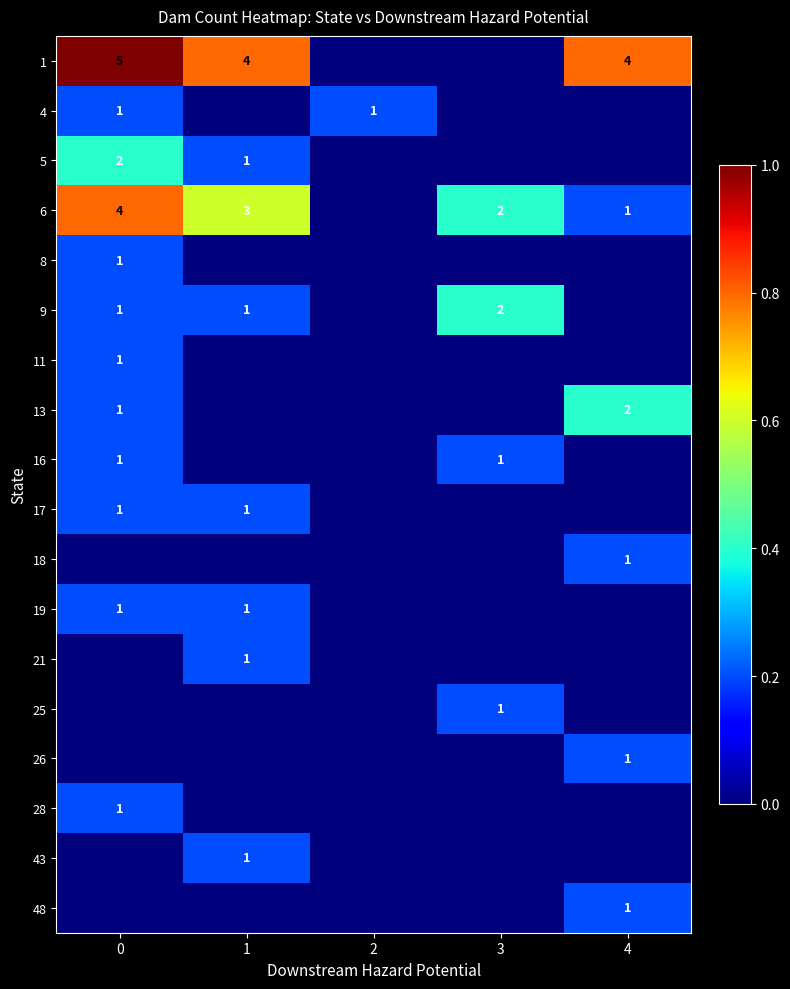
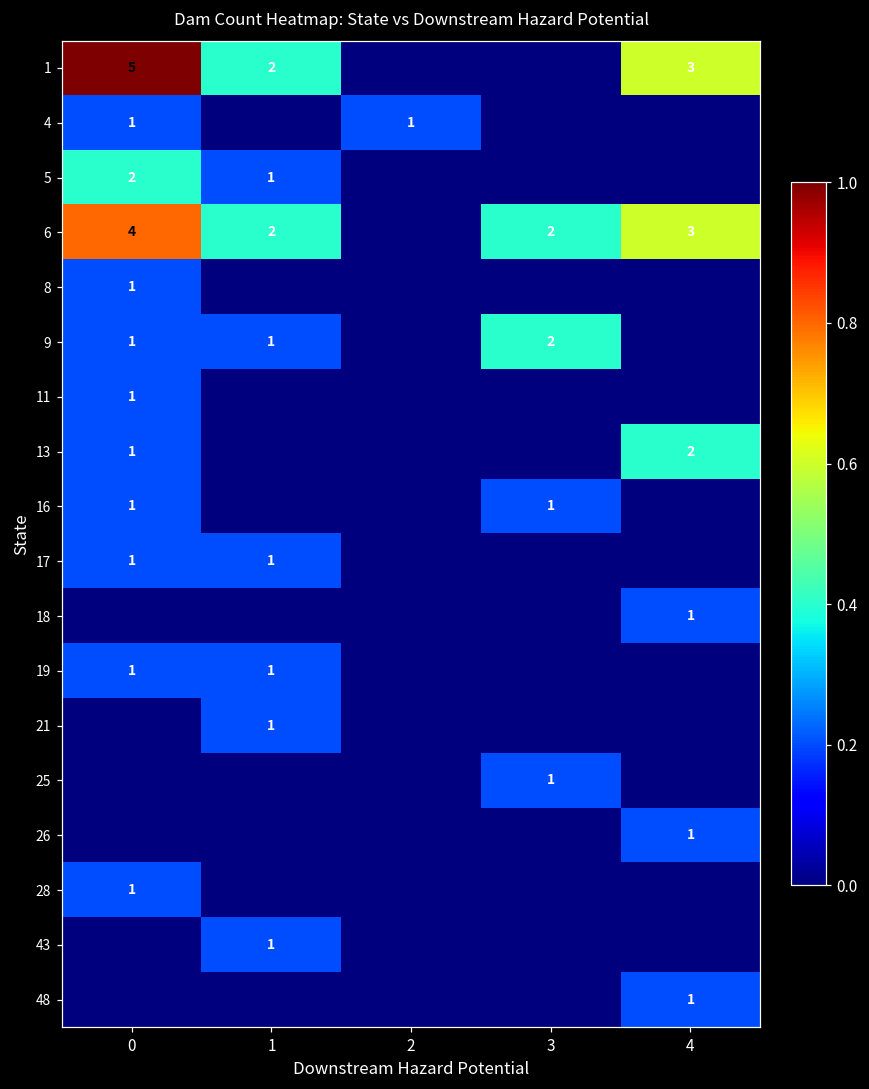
1, 1: 4 -> 2
1, 4: 4 -> 3
6, 1: 3 -> 2
6, 4: 1 -> 3
